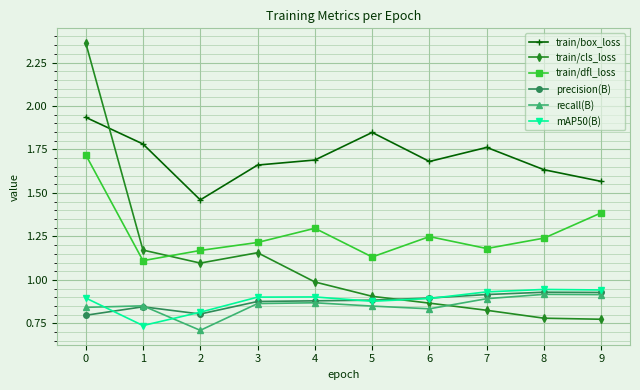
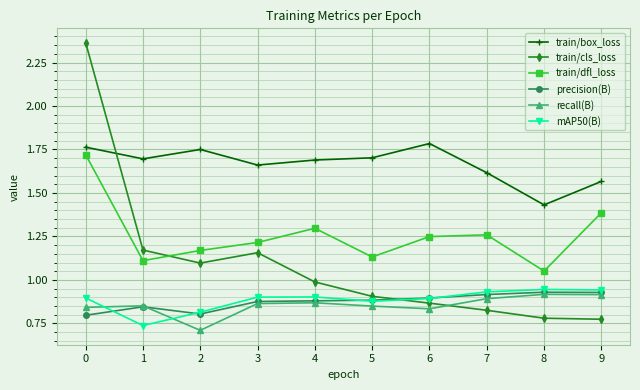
train/box_loss, 0: 1.94 -> 1.76
train/box_loss, 1: 1.78 -> 1.70
train/box_loss, 2: 1.46 -> 1.75
train/box_loss, 5: 1.85 -> 1.70
train/box_loss, 6: 1.68 -> 1.78
train/box_loss, 7: 1.76 -> 1.62
train/dfl_loss, 7: 1.18 -> 1.26
train/box_loss, 8: 1.63 -> 1.43
train/dfl_loss, 8: 1.24 -> 1.05
